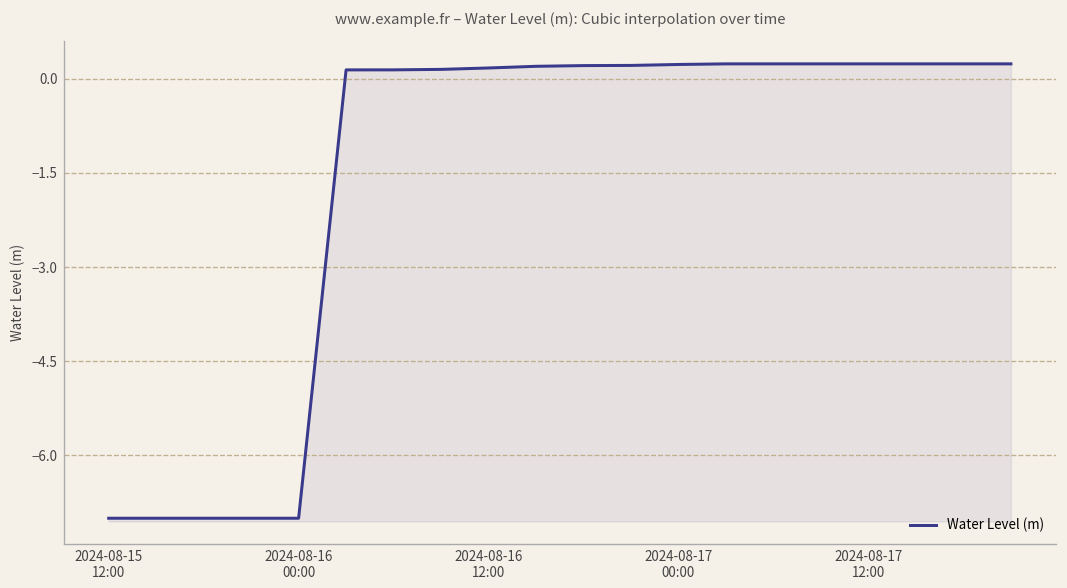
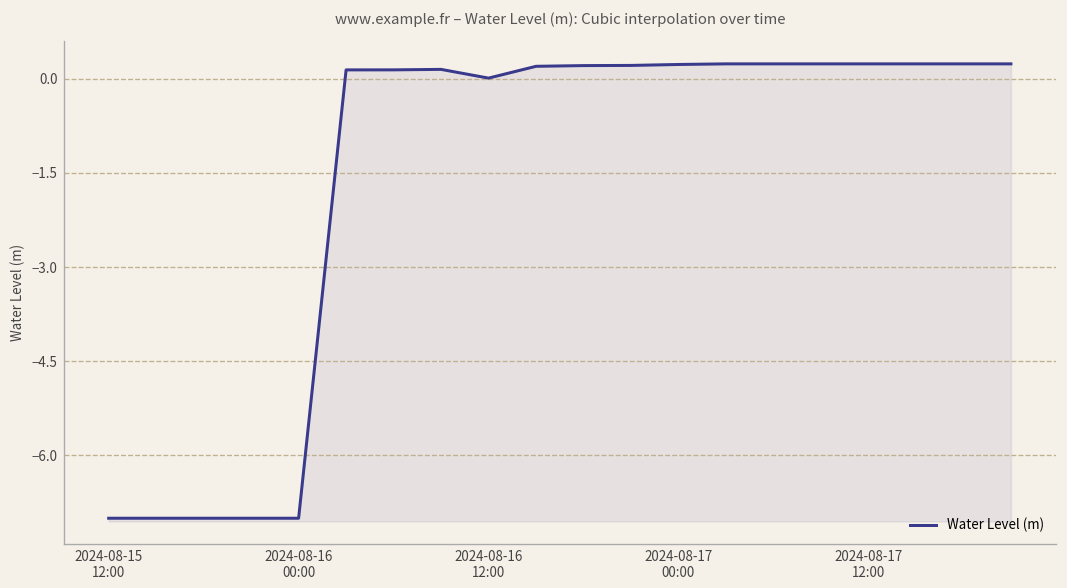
2024-08-16 12:00: 0.2 -> 0.0
